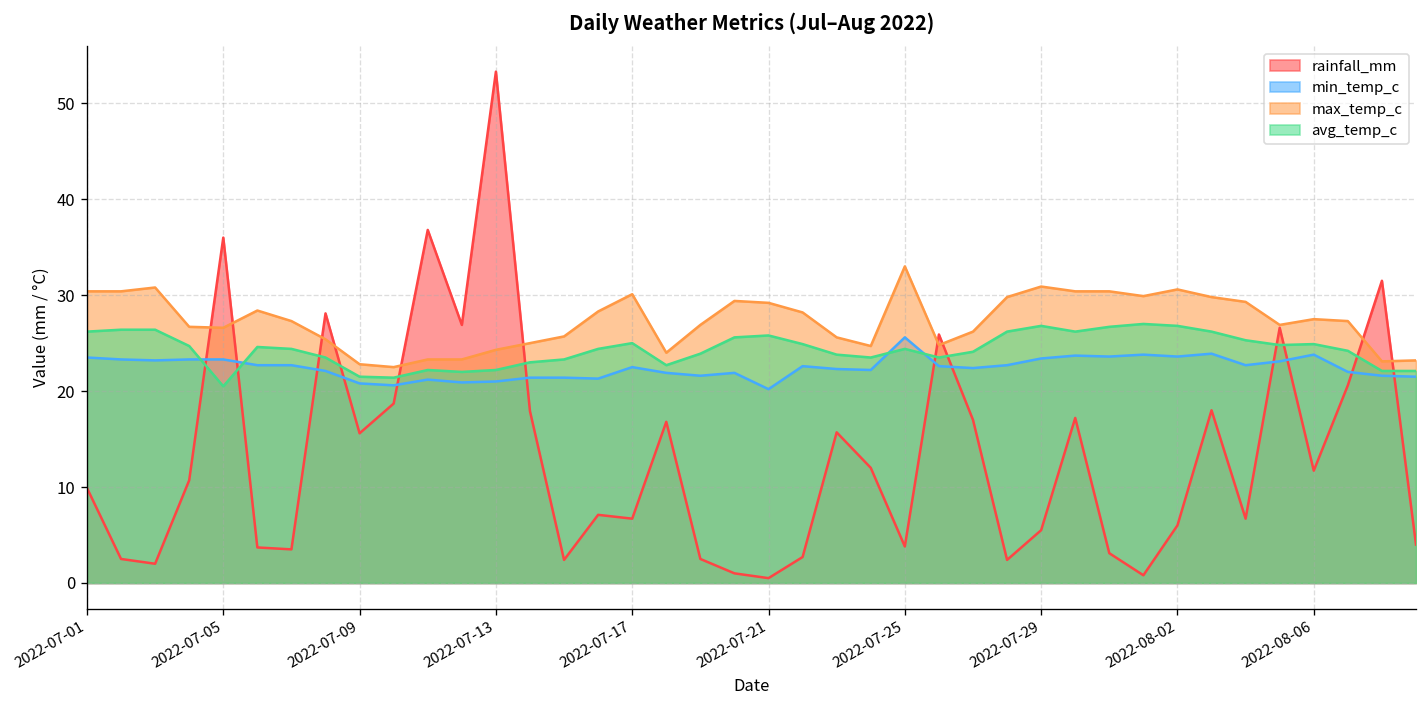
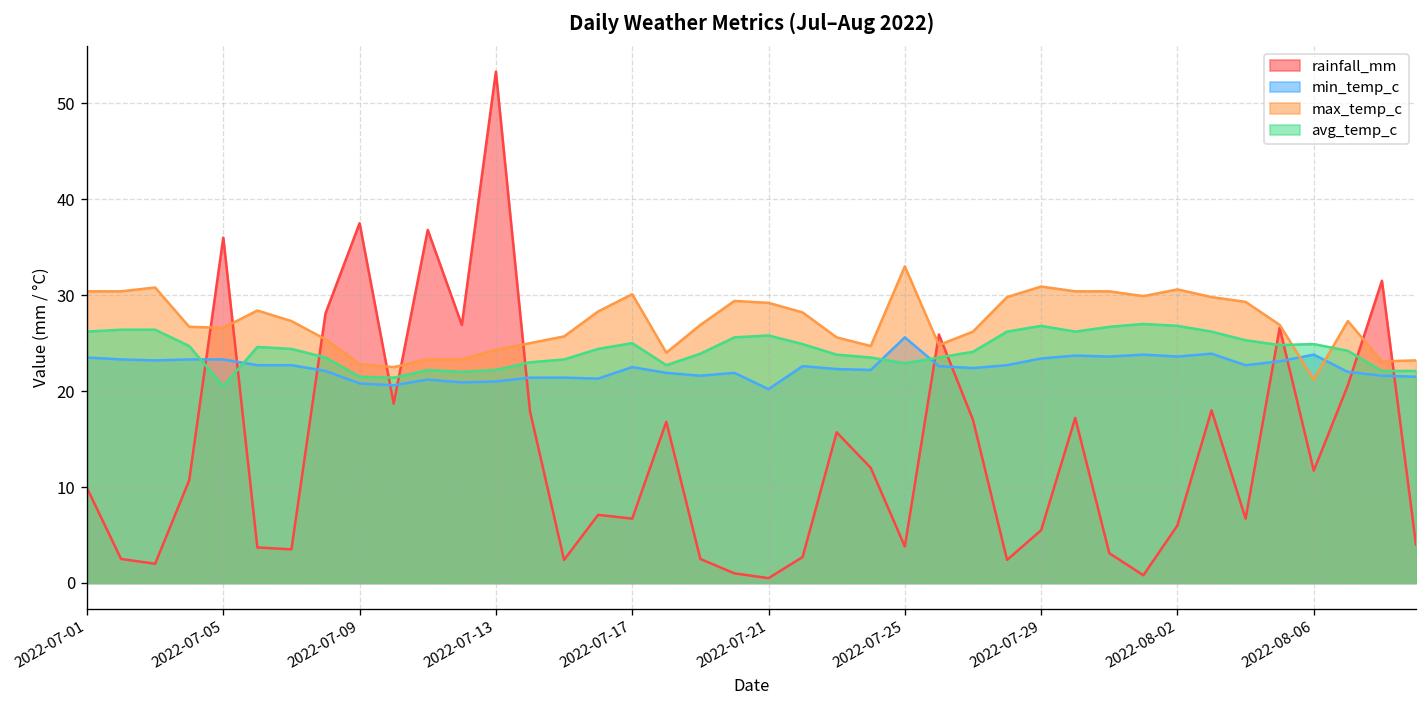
rainfall_mm, 2022-07-09: 16 -> 38
avg_temp_c, 2022-07-25: 24 -> 23
max_temp_c, 2022-08-06: 28 -> 21
